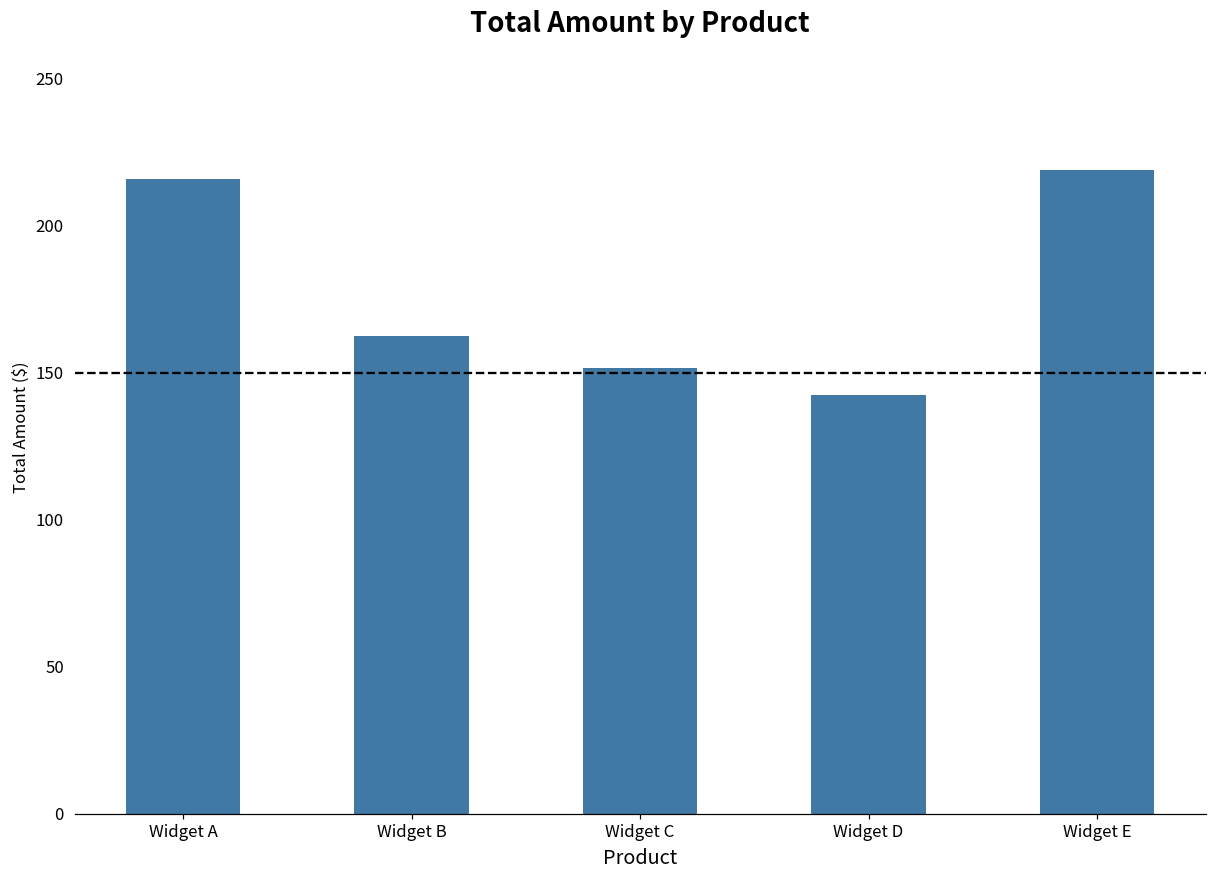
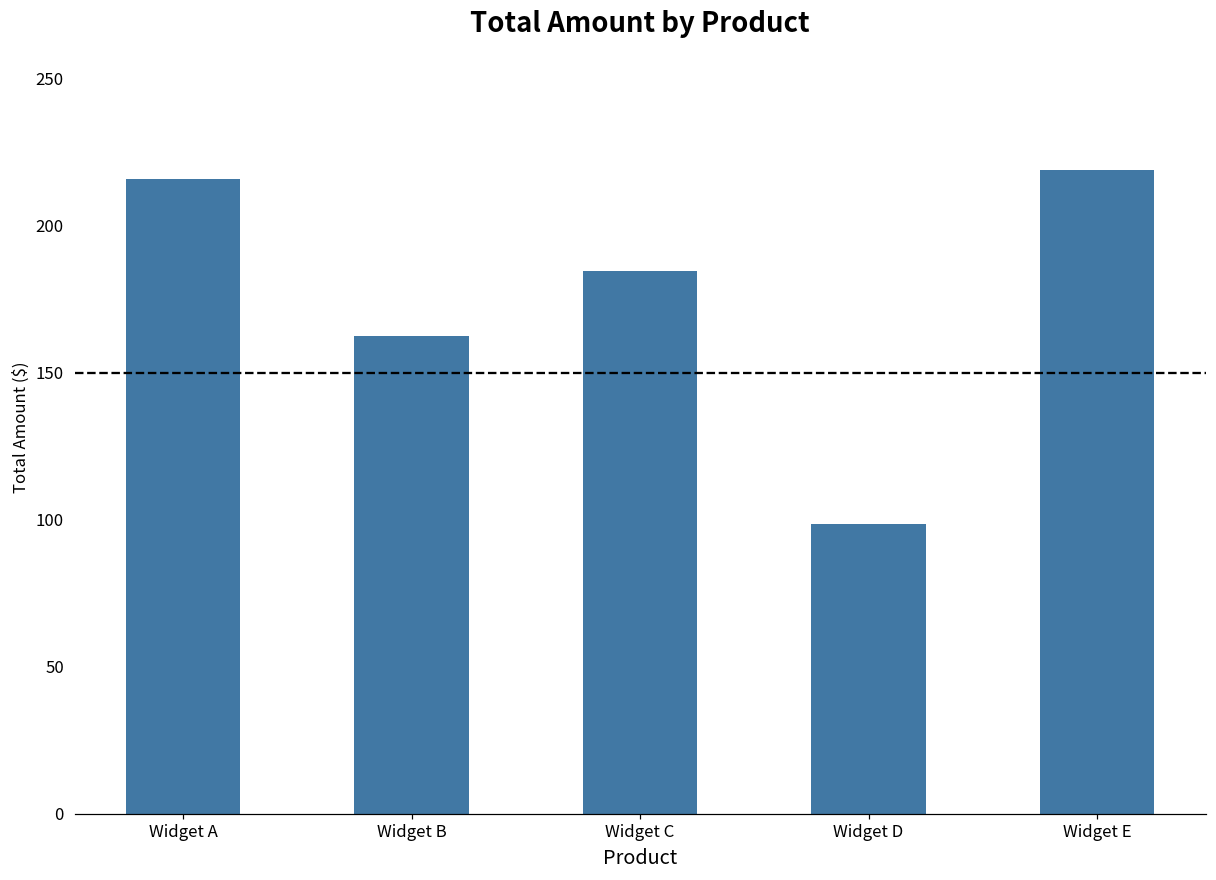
Widget C: 152 -> 185
Widget D: 142 -> 99
